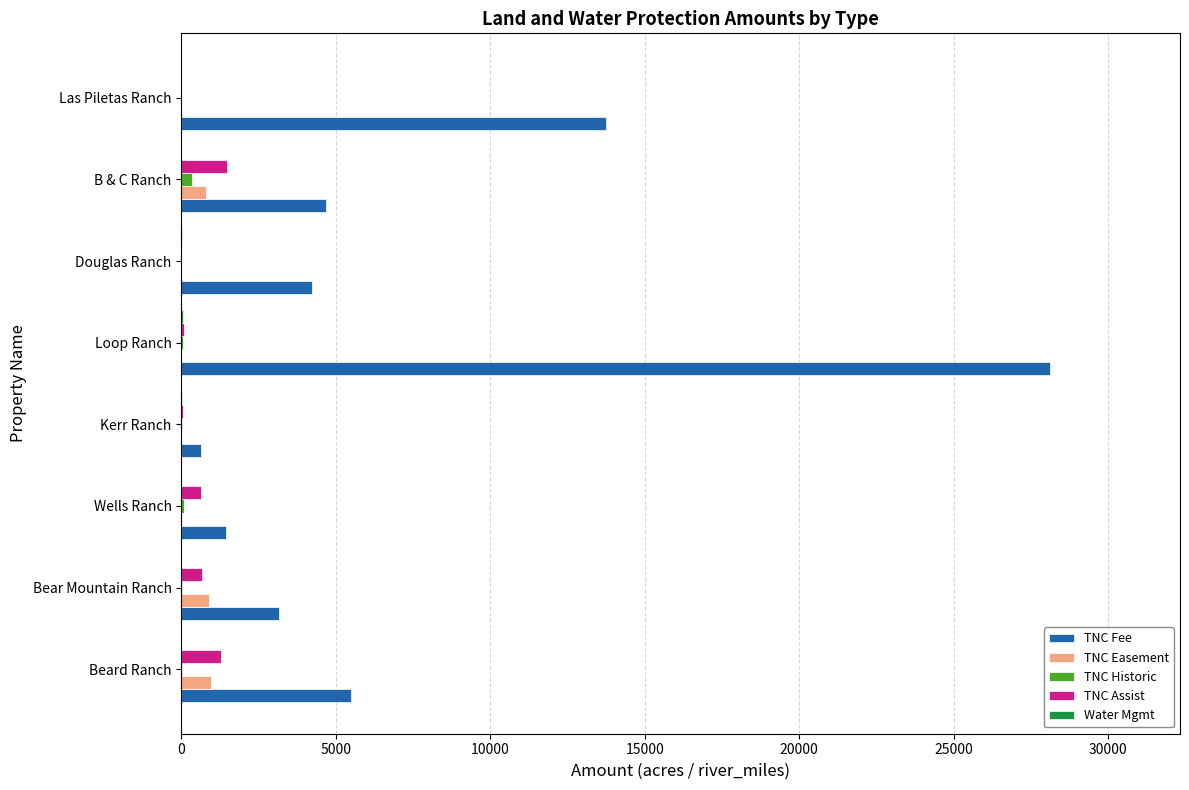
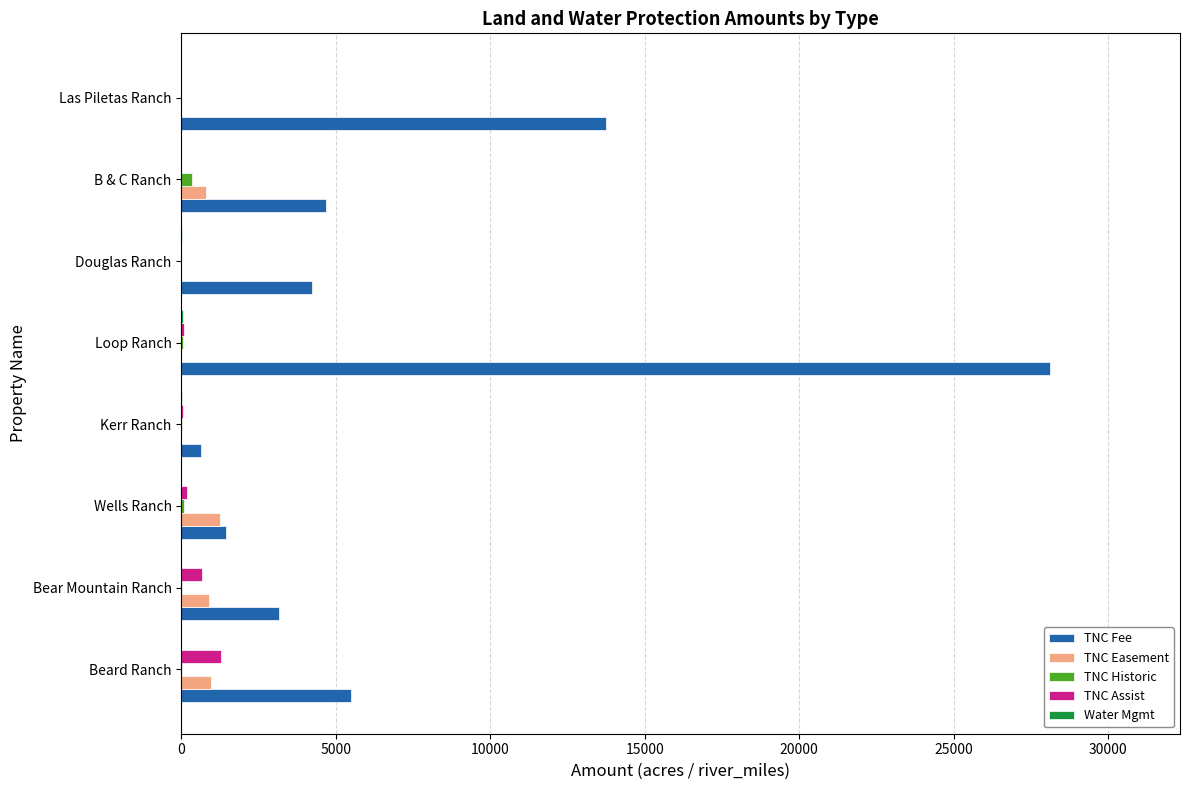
TNC Assist, B & C Ranch: 1500 -> 0
TNC Assist, Wells Ranch: 600 -> 200
TNC Easement, Wells Ranch: 0 -> 1300
